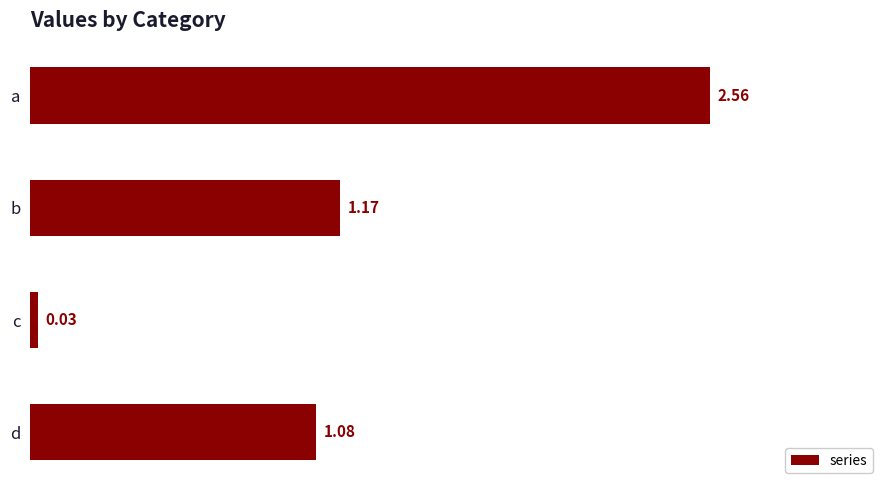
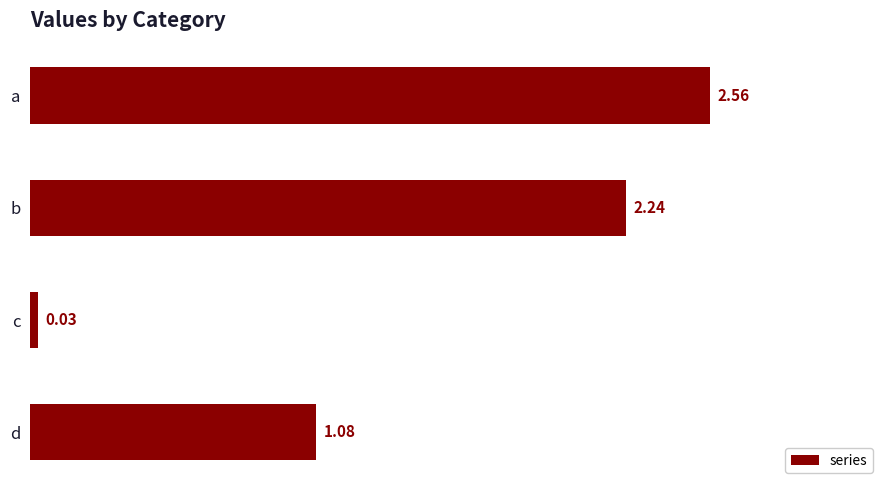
b: 1.17 -> 2.24
